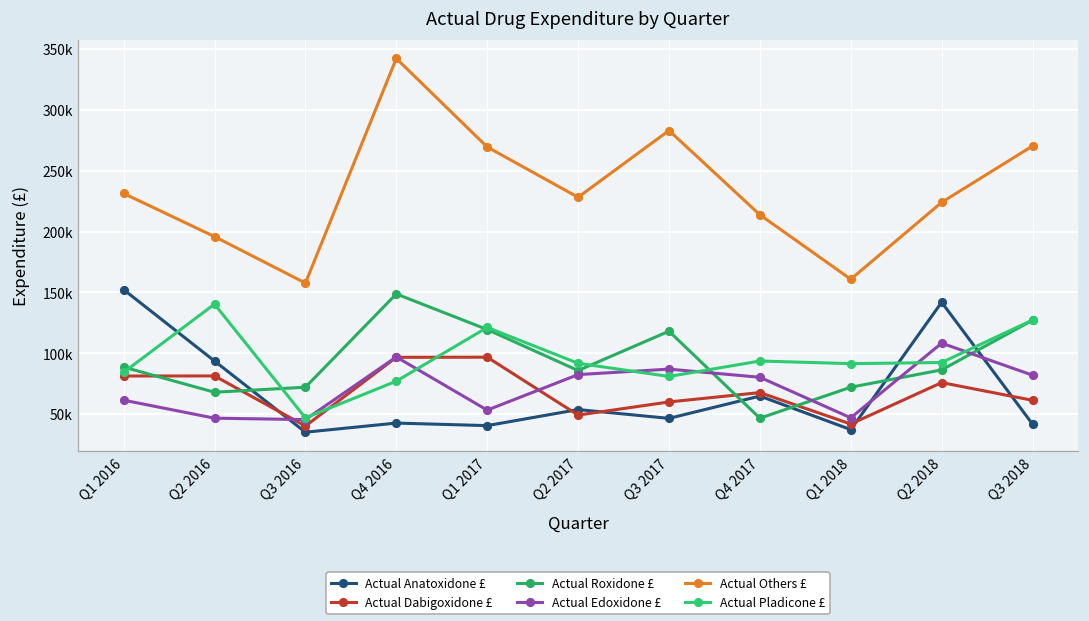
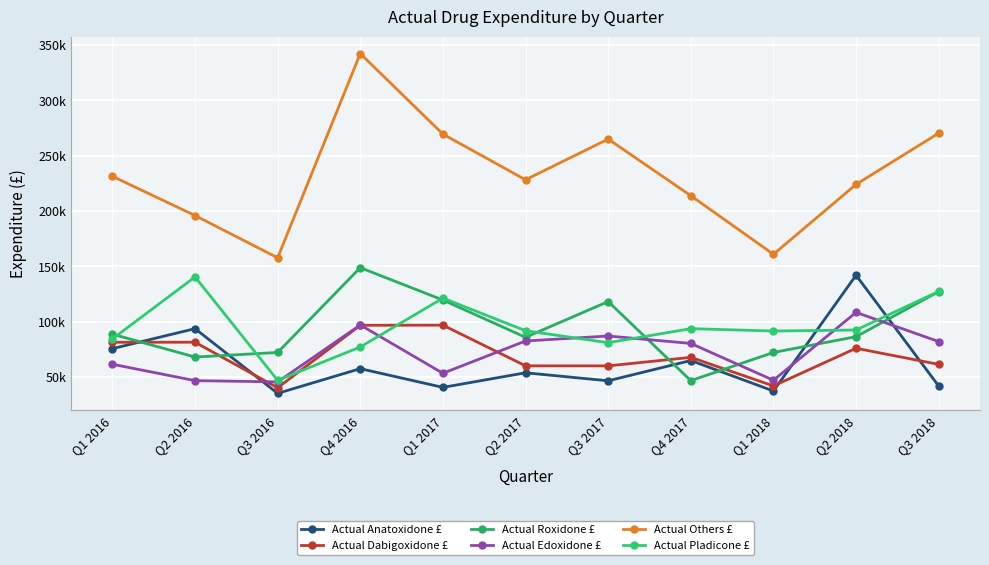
Actual Anatoxidone £, Q1 2016: 152000 -> 76000
Actual Anatoxidone £, Q4 2016: 43000 -> 57000
Actual Dabigoxidone £, Q2 2017: 49000 -> 60000
Actual Others £, Q3 2017: 283000 -> 265000
